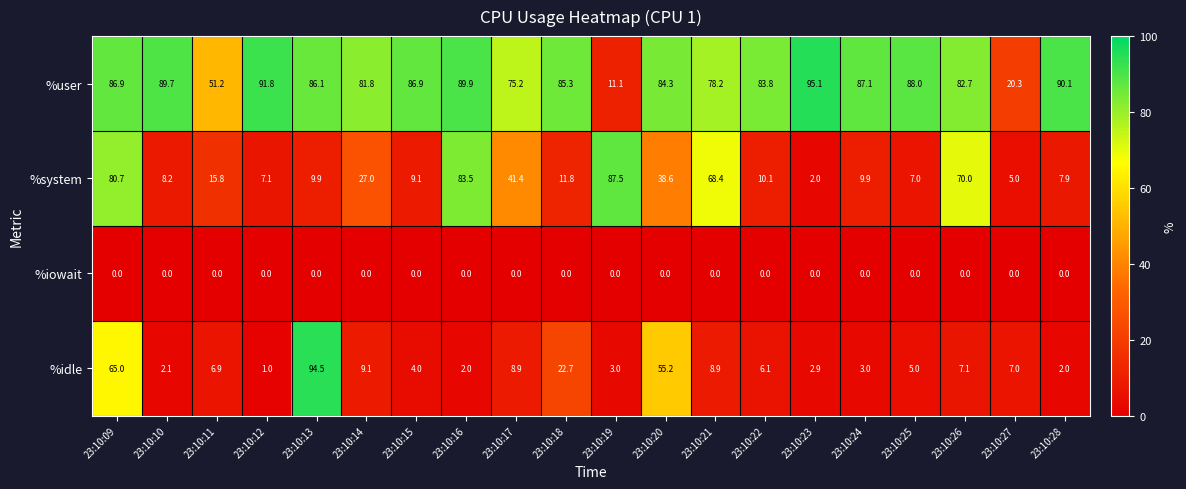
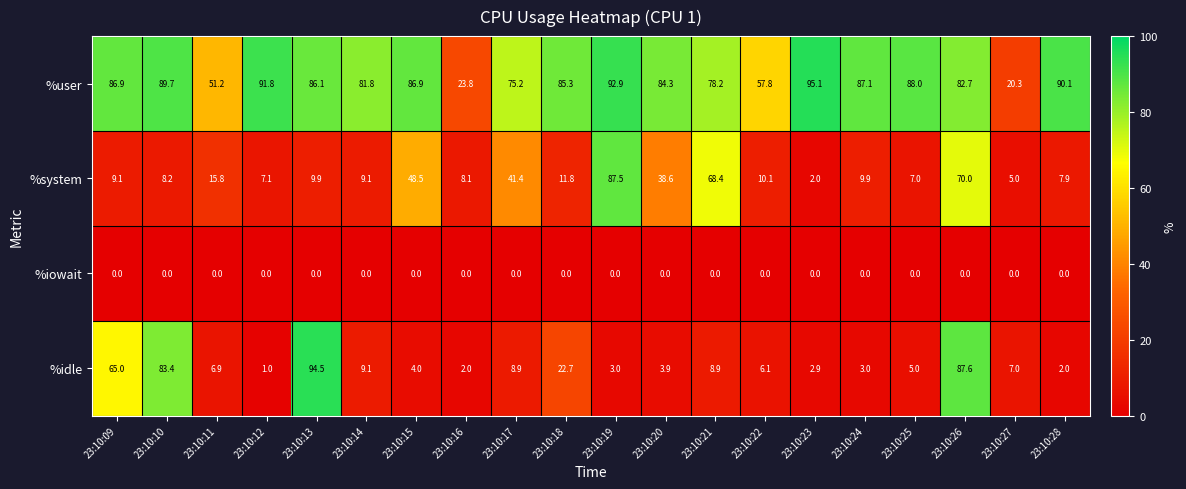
%user, 23:10:16: 89.9 -> 23.8
%user, 23:10:19: 11.1 -> 92.9
%user, 23:10:22: 83.8 -> 57.8
%system, 23:10:09: 80.7 -> 9.1
%system, 23:10:14: 27.0 -> 9.1
%system, 23:10:15: 9.1 -> 48.5
%system, 23:10:16: 83.5 -> 8.1
%idle, 23:10:10: 2.1 -> 83.4
%idle, 23:10:20: 55.2 -> 3.9
%idle, 23:10:26: 7.1 -> 87.6
